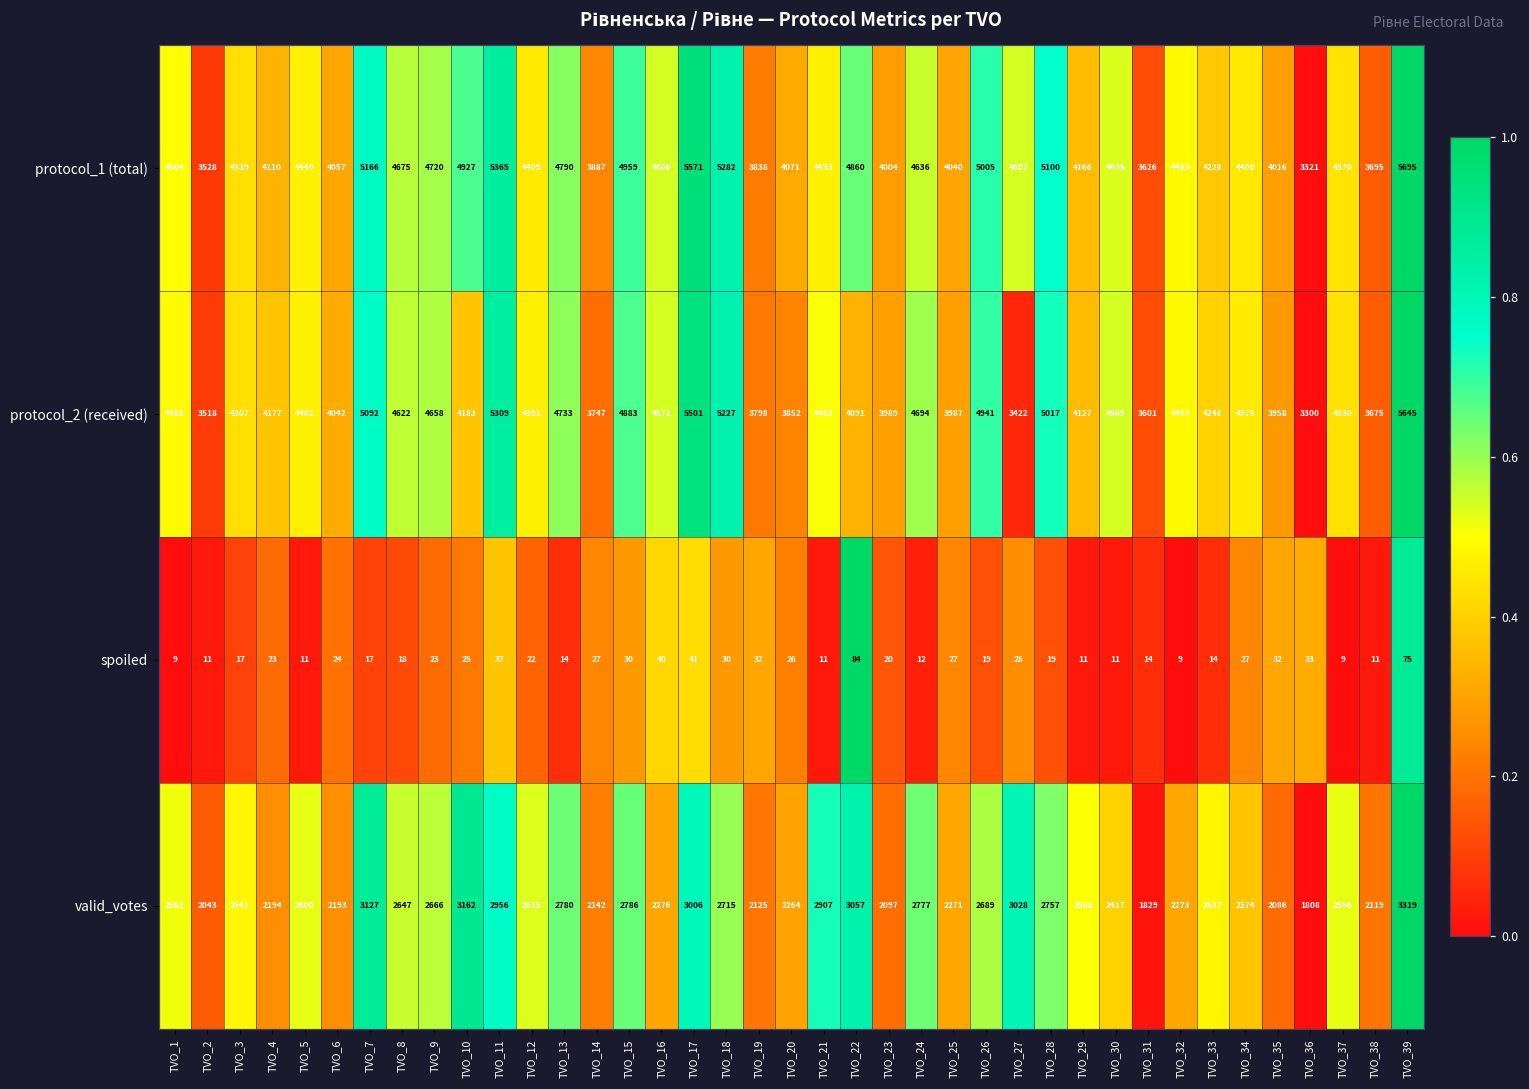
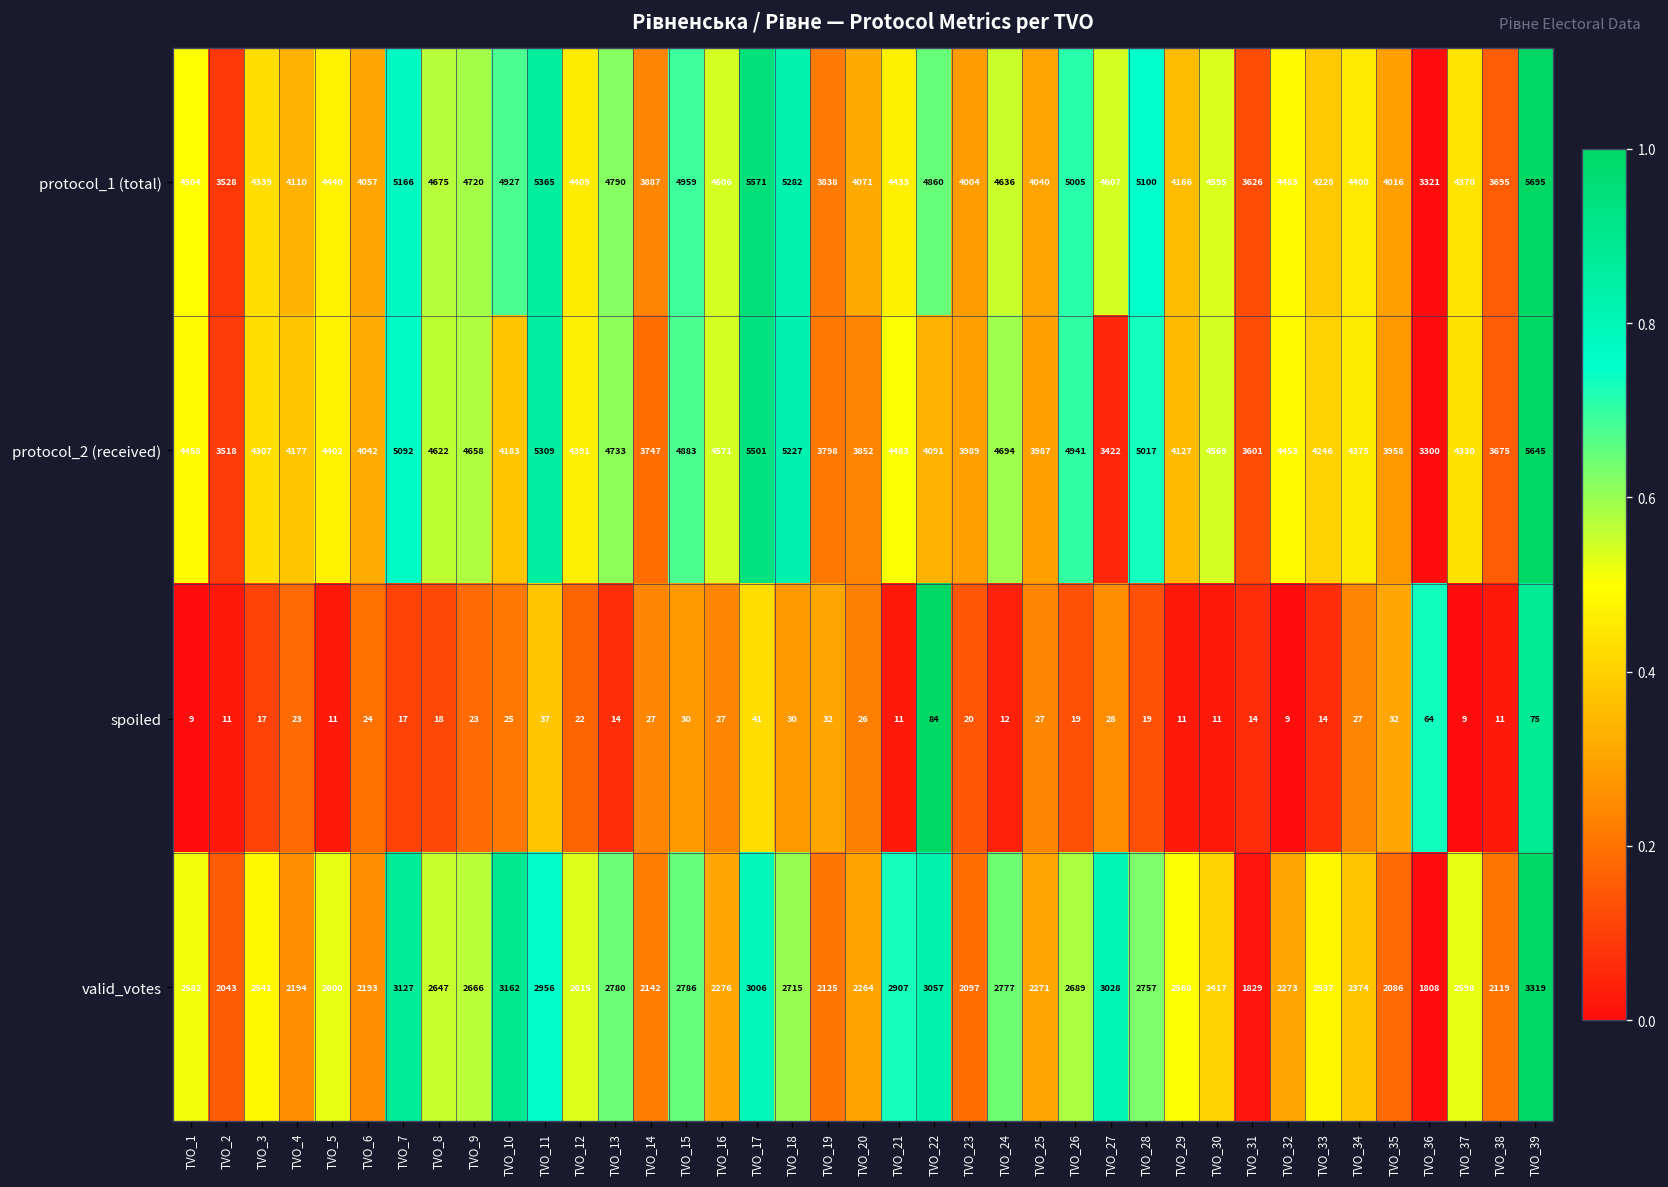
spoiled, TVO_16: 40 -> 27
spoiled, TVO_36: 33 -> 64
